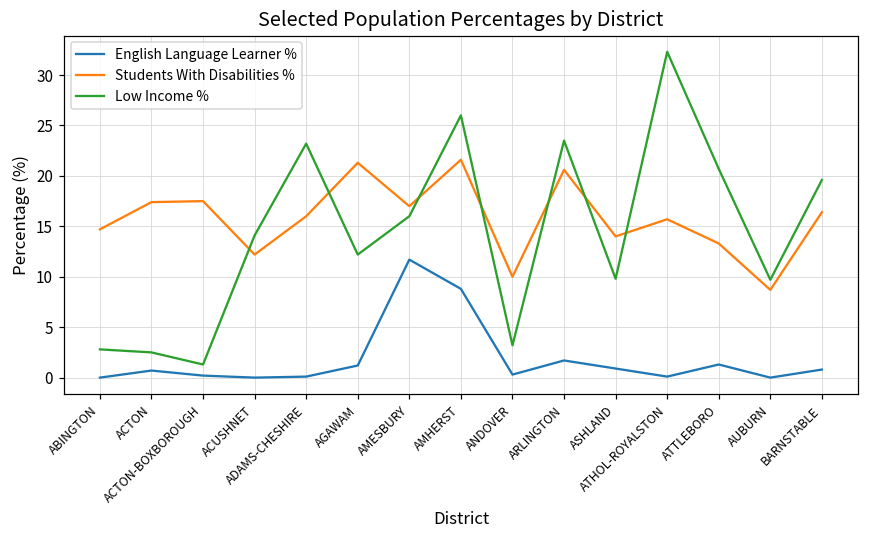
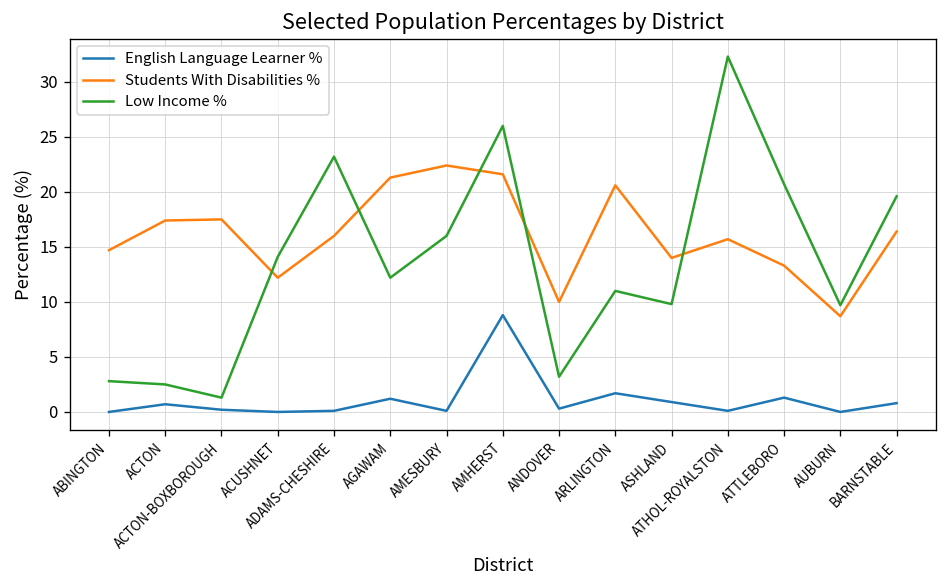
English Language Learner %, AMESBURY: 12 -> 0
Students With Disabilities %, AMESBURY: 17 -> 22
Low Income %, ARLINGTON: 24 -> 11
